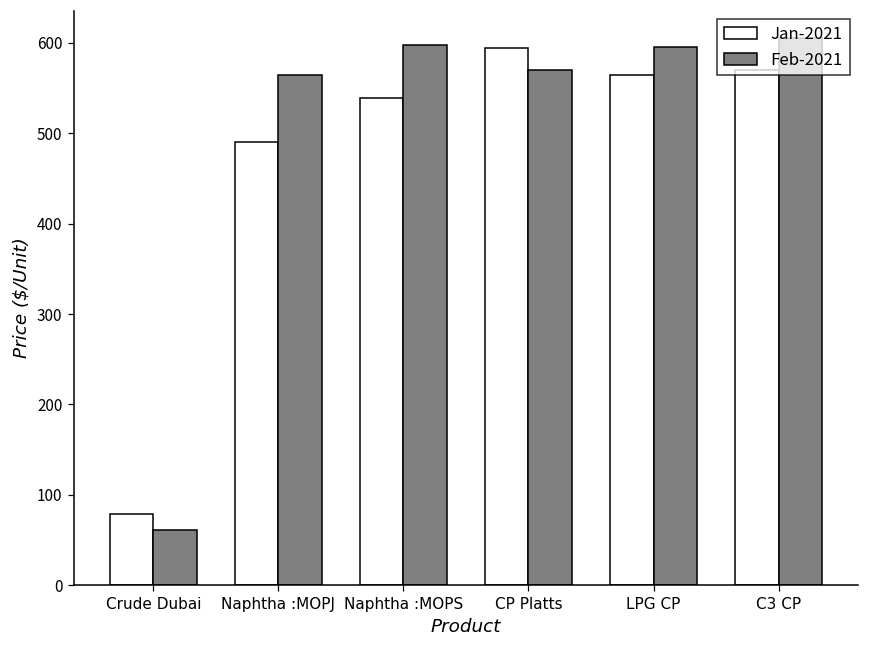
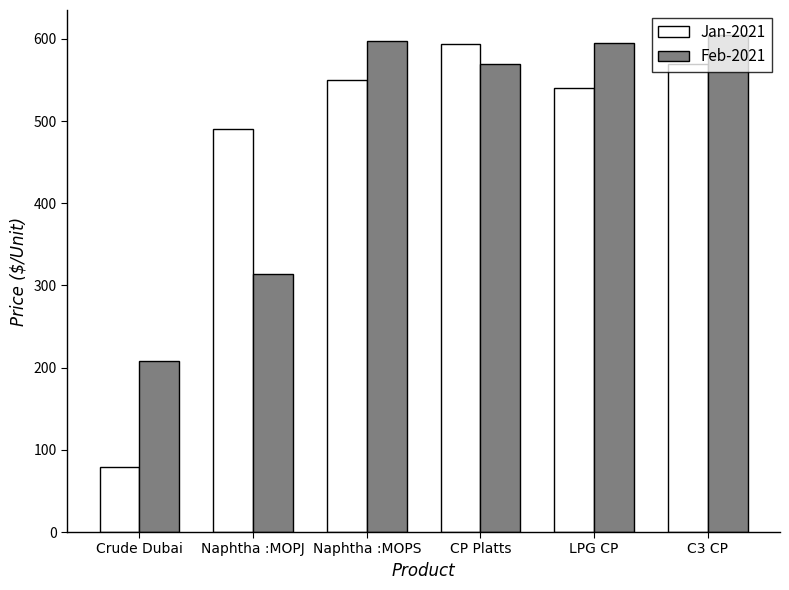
Feb-2021, Crude Dubai: 60 -> 210
Feb-2021, Naphtha :MOPJ: 560 -> 310
Jan-2021, Naphtha :MOPS: 540 -> 550
Jan-2021, LPG CP: 570 -> 540
